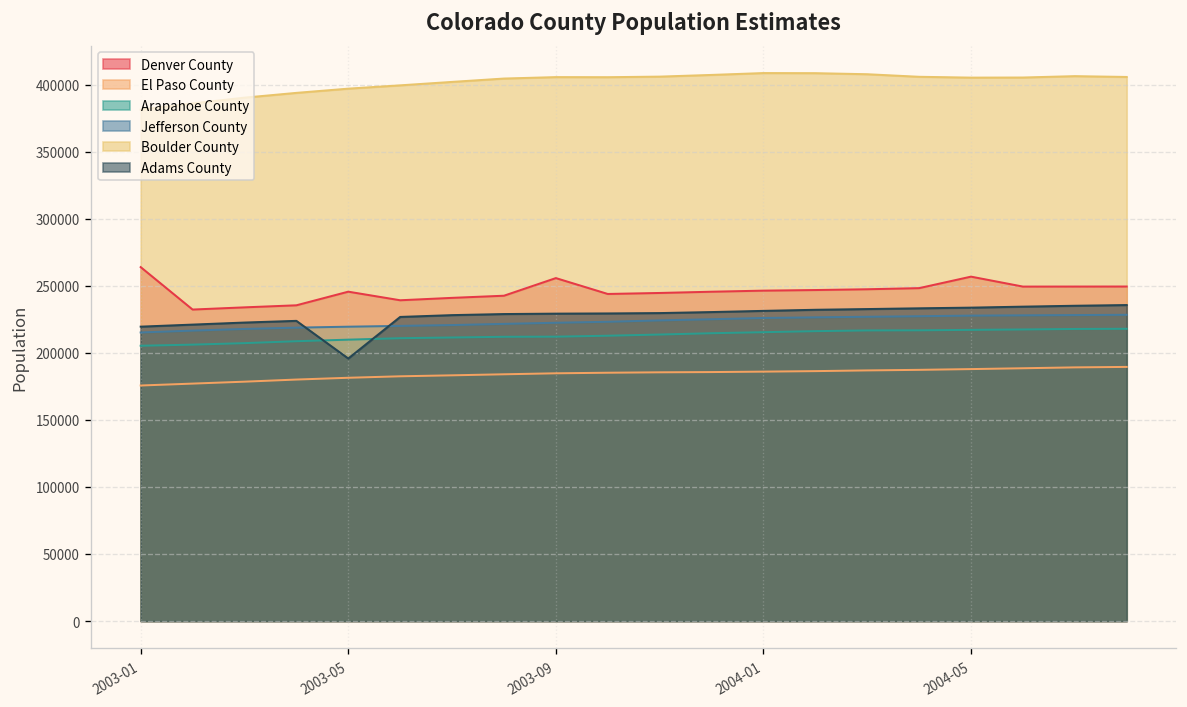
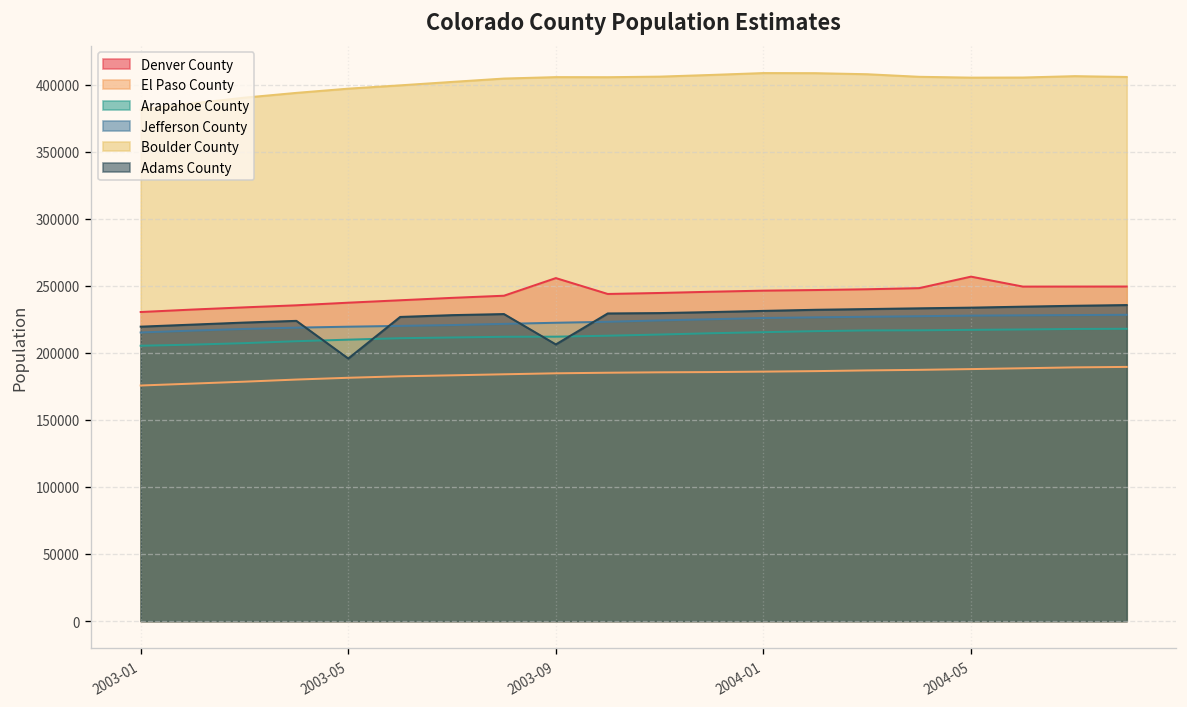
Denver County, 2003-01: 264000 -> 230000
Denver County, 2003-05: 246000 -> 237000
Adams County, 2003-09: 229000 -> 206000
